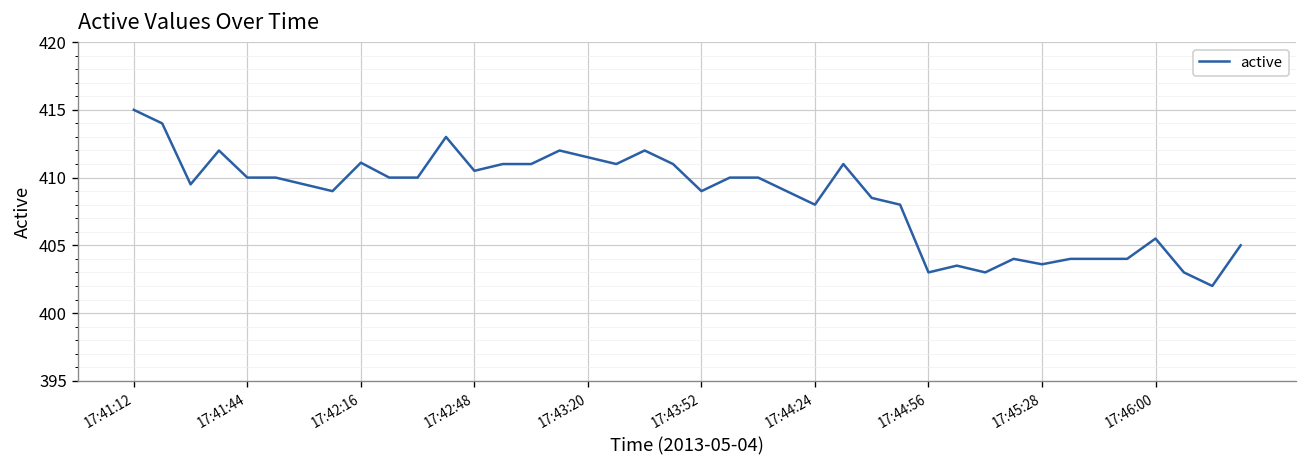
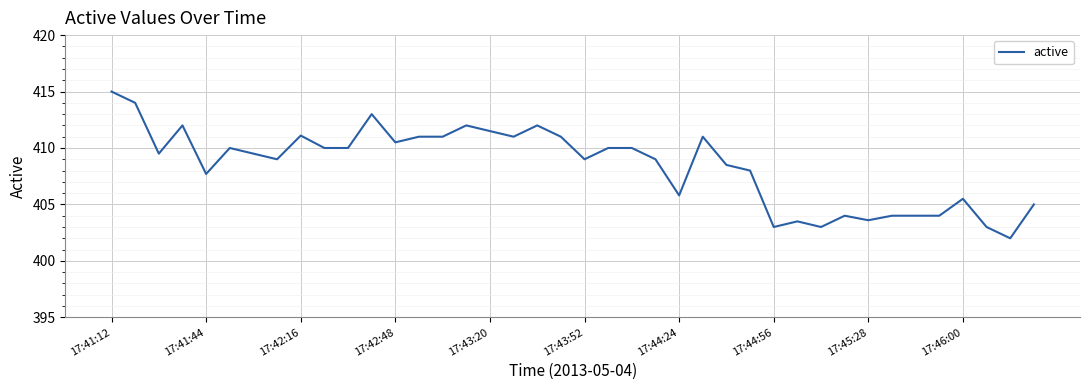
17:41:44: 410.0 -> 407.7
17:44:24: 408.0 -> 405.8
